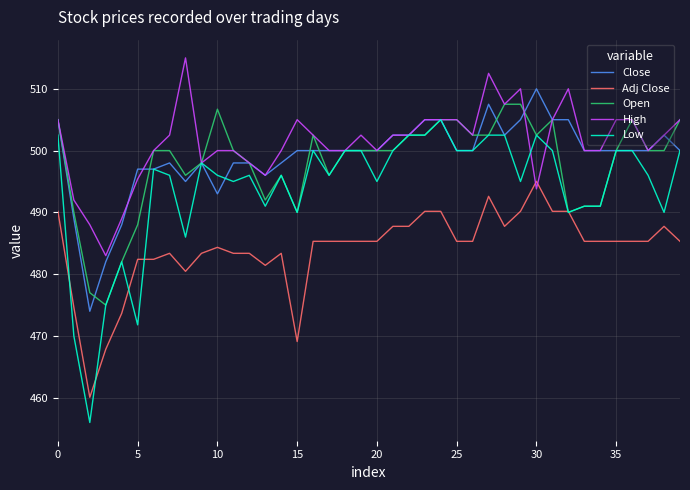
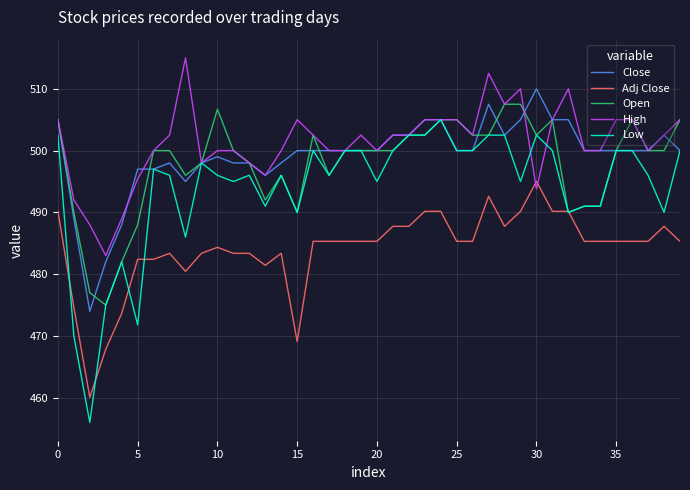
Close, 10: 493 -> 499
